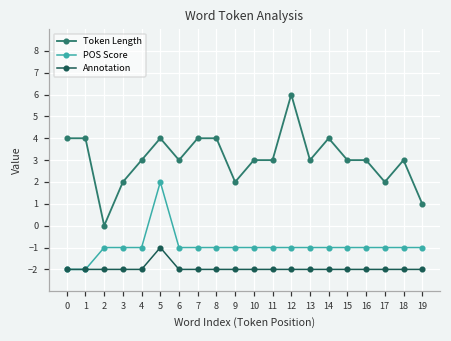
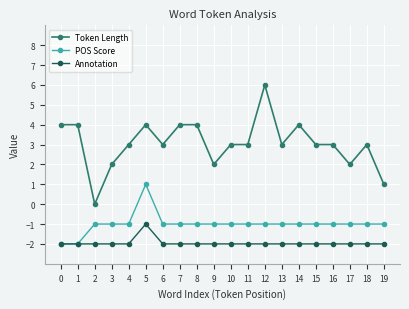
POS Score, 5: 2 -> 1
